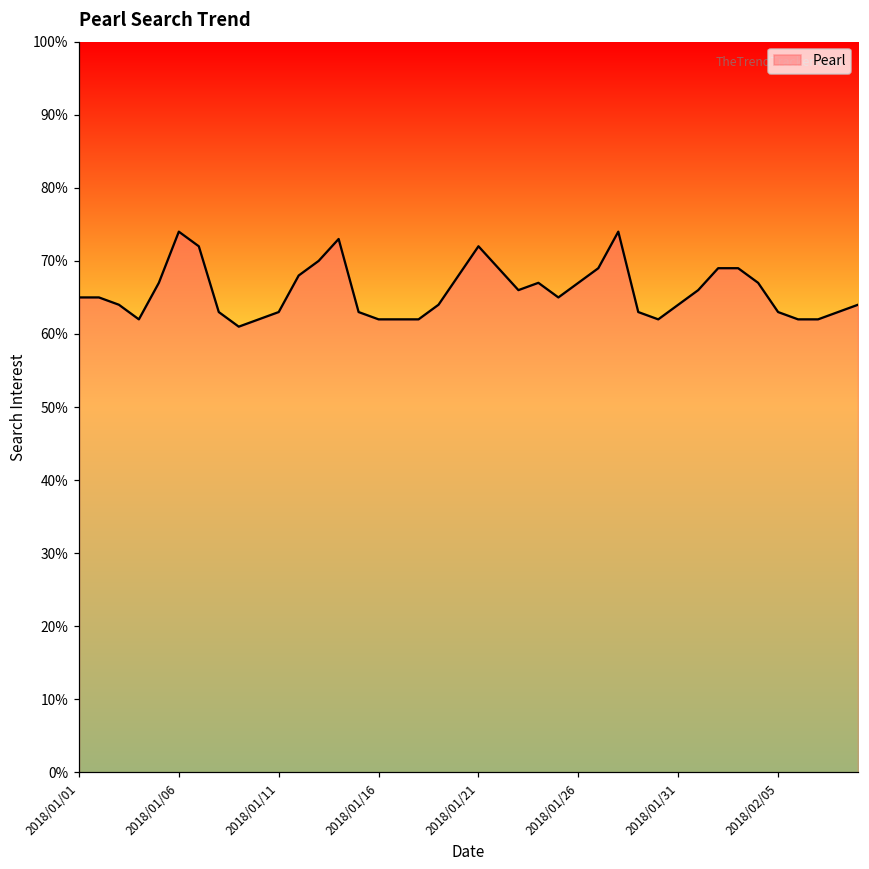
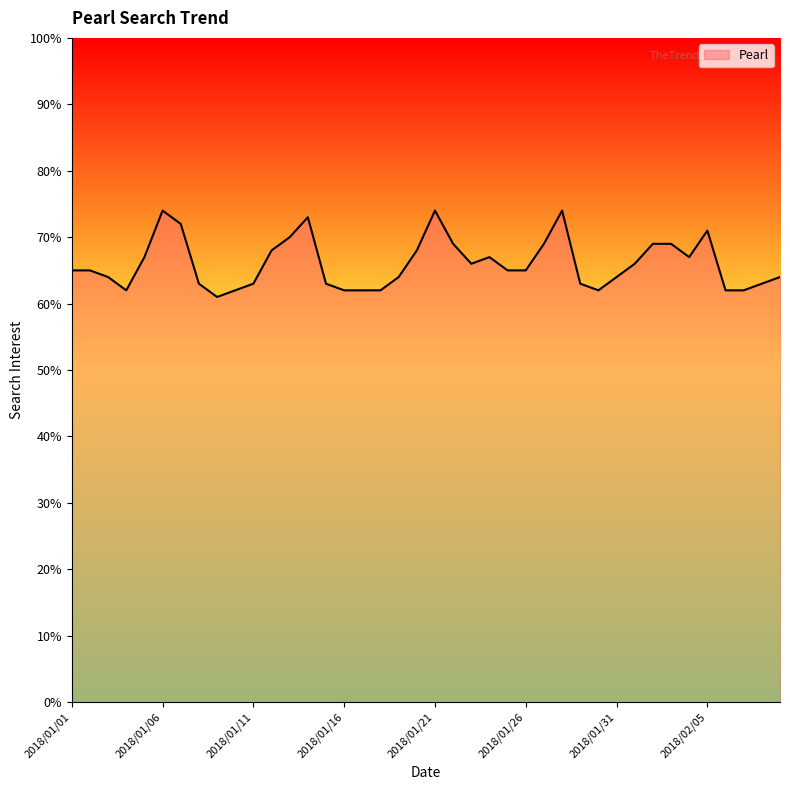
2018/01/21: 72% -> 74%
2018/01/26: 67% -> 65%
2018/02/05: 63% -> 71%
